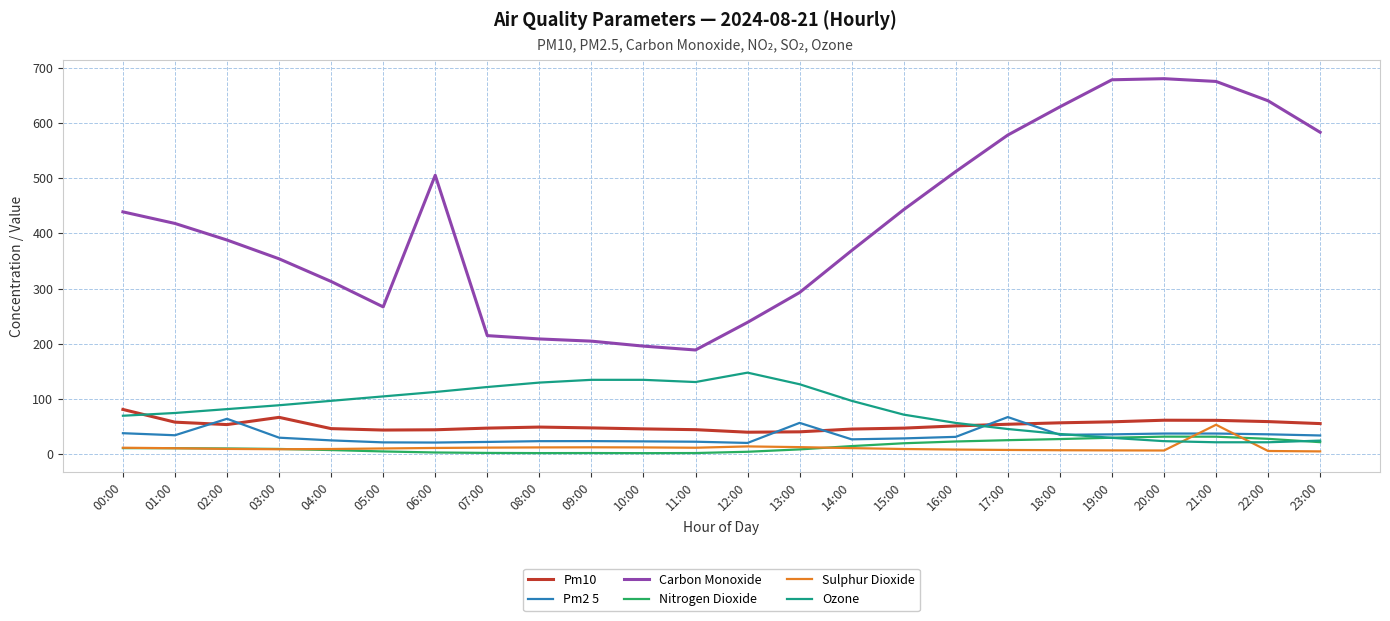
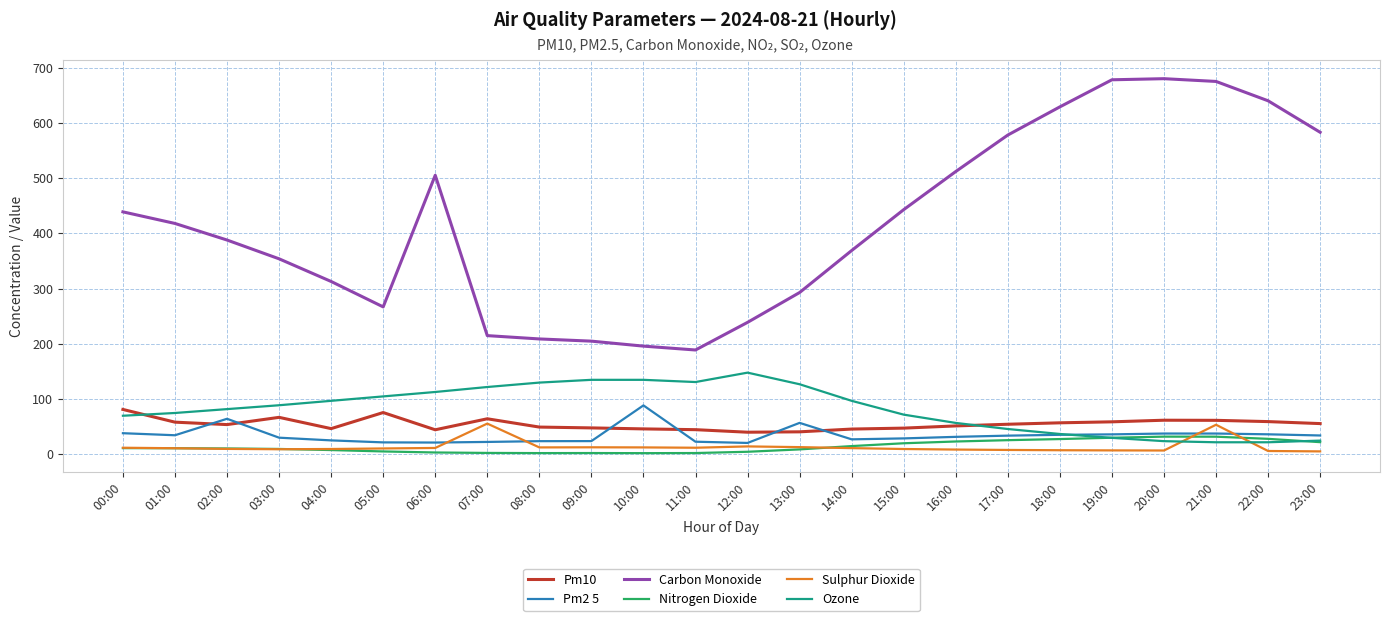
Pm10, 05:00: 40 -> 80
Pm10, 07:00: 50 -> 60
Sulphur Dioxide, 07:00: 10 -> 60
Pm2 5, 10:00: 20 -> 90
Pm2 5, 17:00: 70 -> 30
